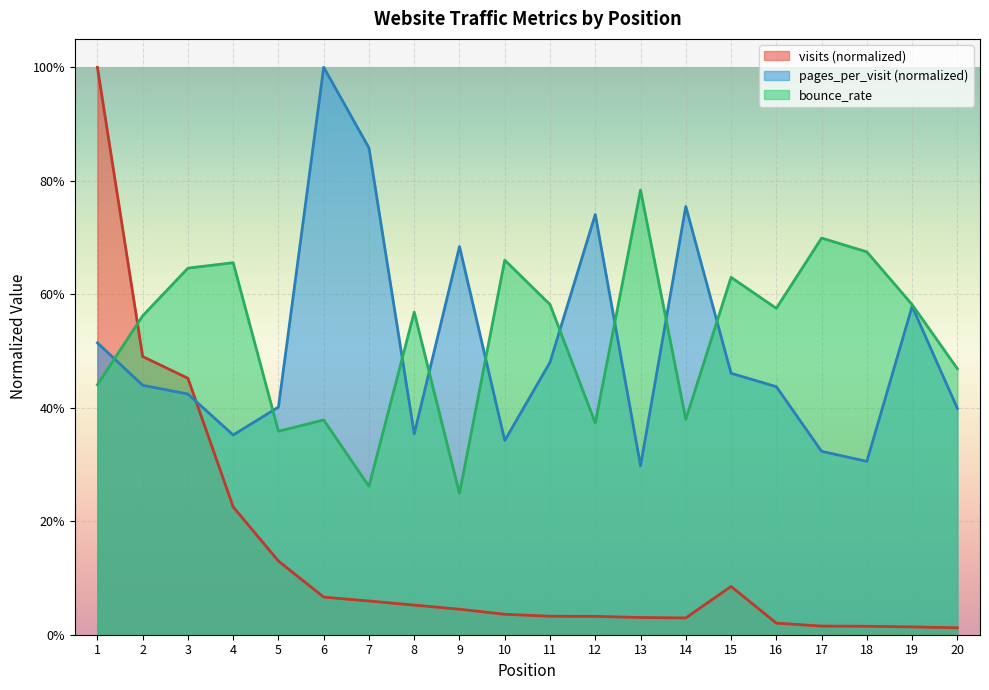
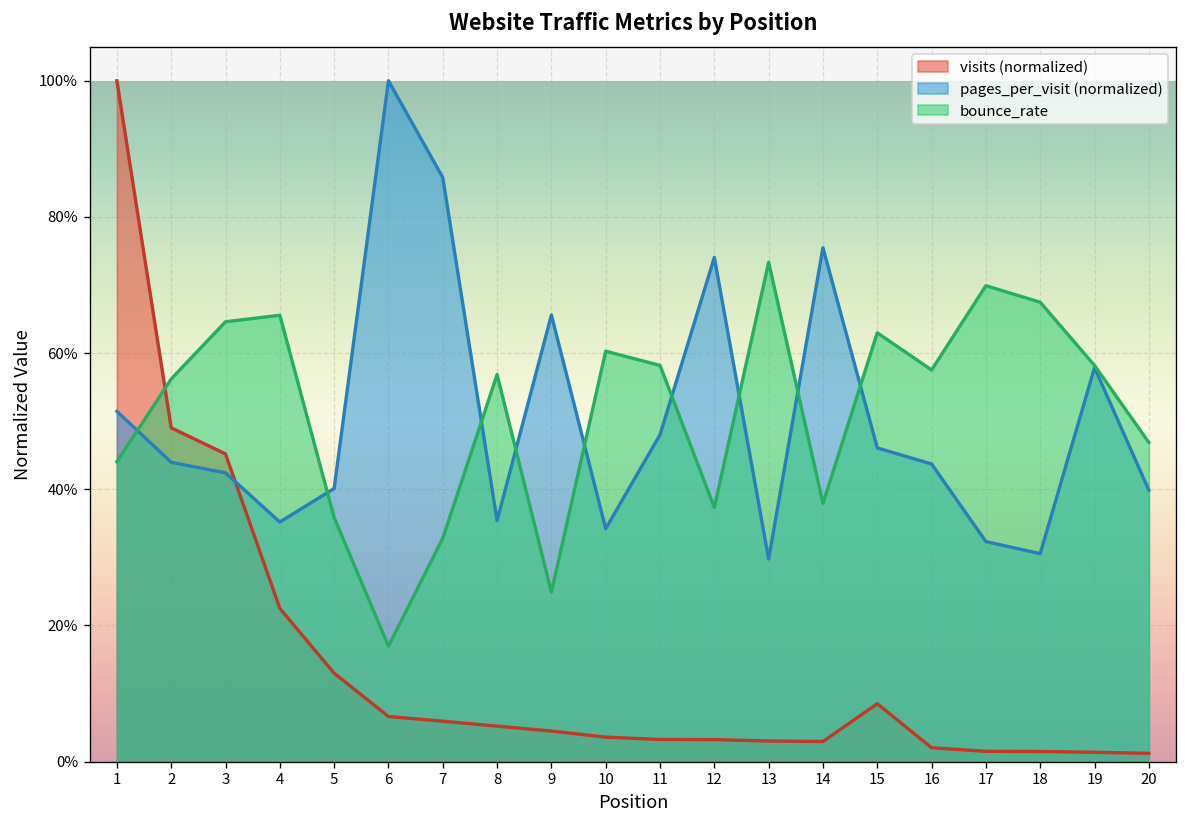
bounce_rate, 6: 38% -> 17%
bounce_rate, 7: 26% -> 33%
pages_per_visit (normalized), 9: 68% -> 66%
bounce_rate, 10: 66% -> 60%
bounce_rate, 13: 78% -> 73%
